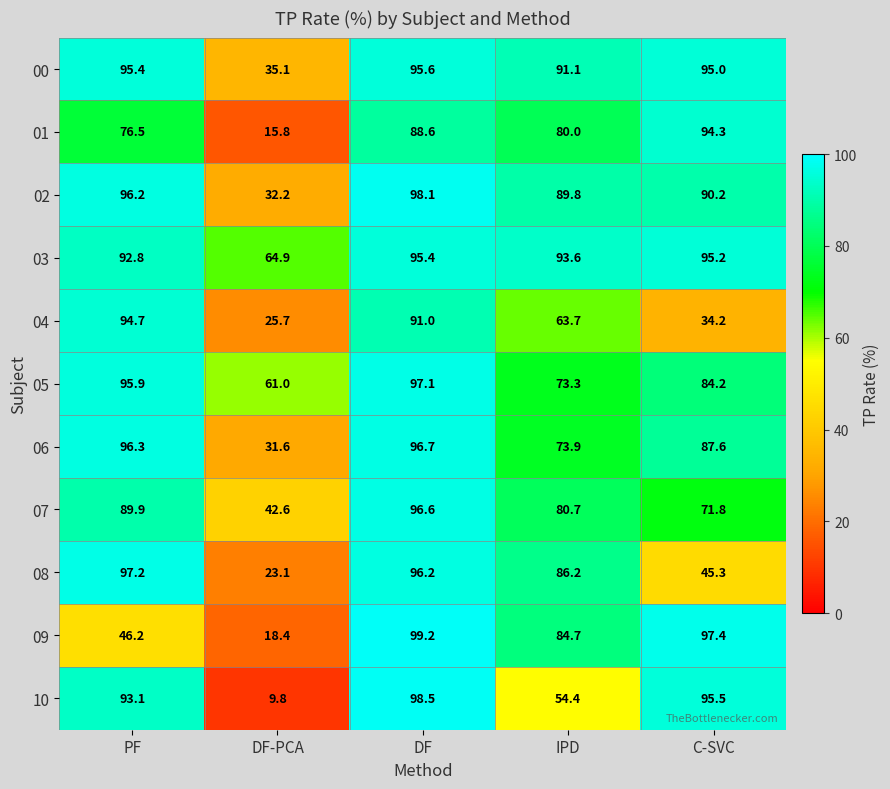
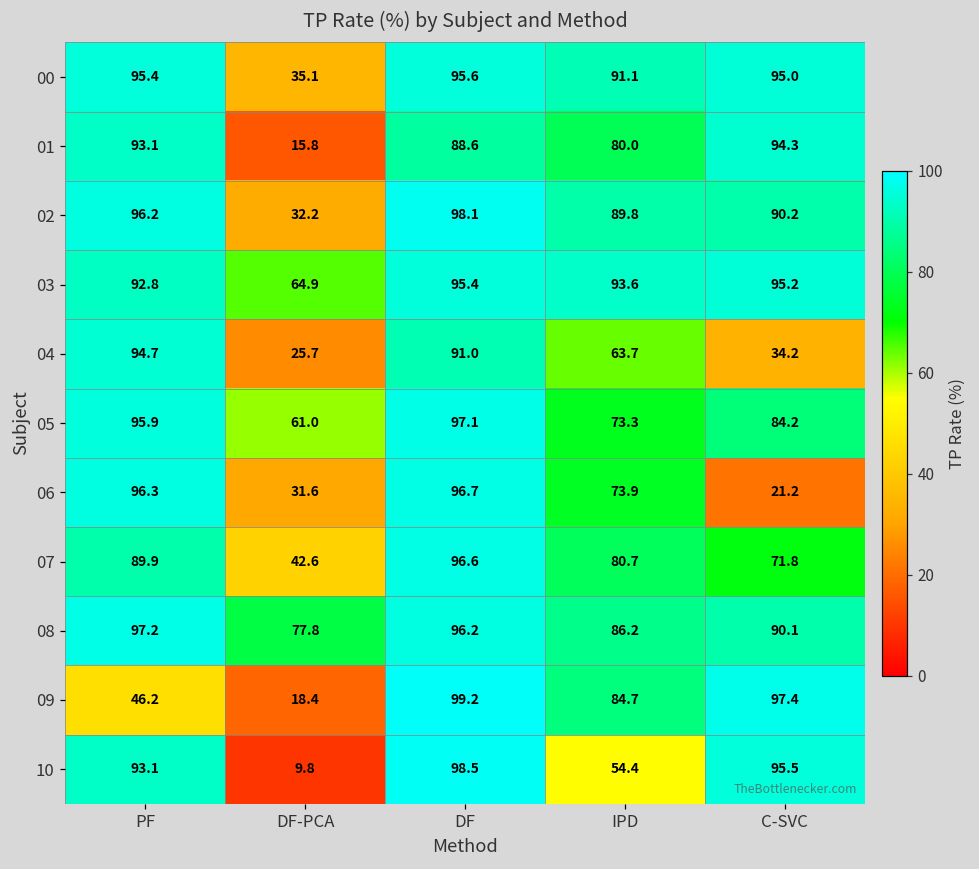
01, PF: 76.5 -> 93.1
06, C-SVC: 87.6 -> 21.2
08, DF-PCA: 23.1 -> 77.8
08, C-SVC: 45.3 -> 90.1
